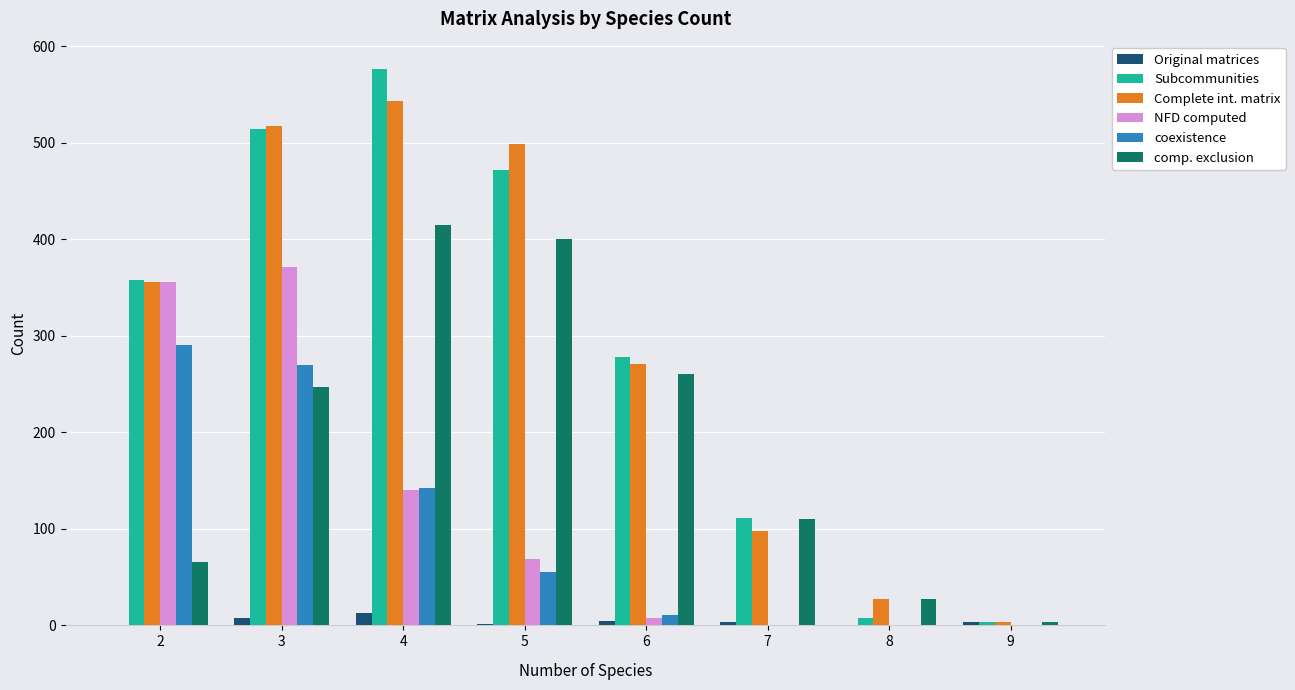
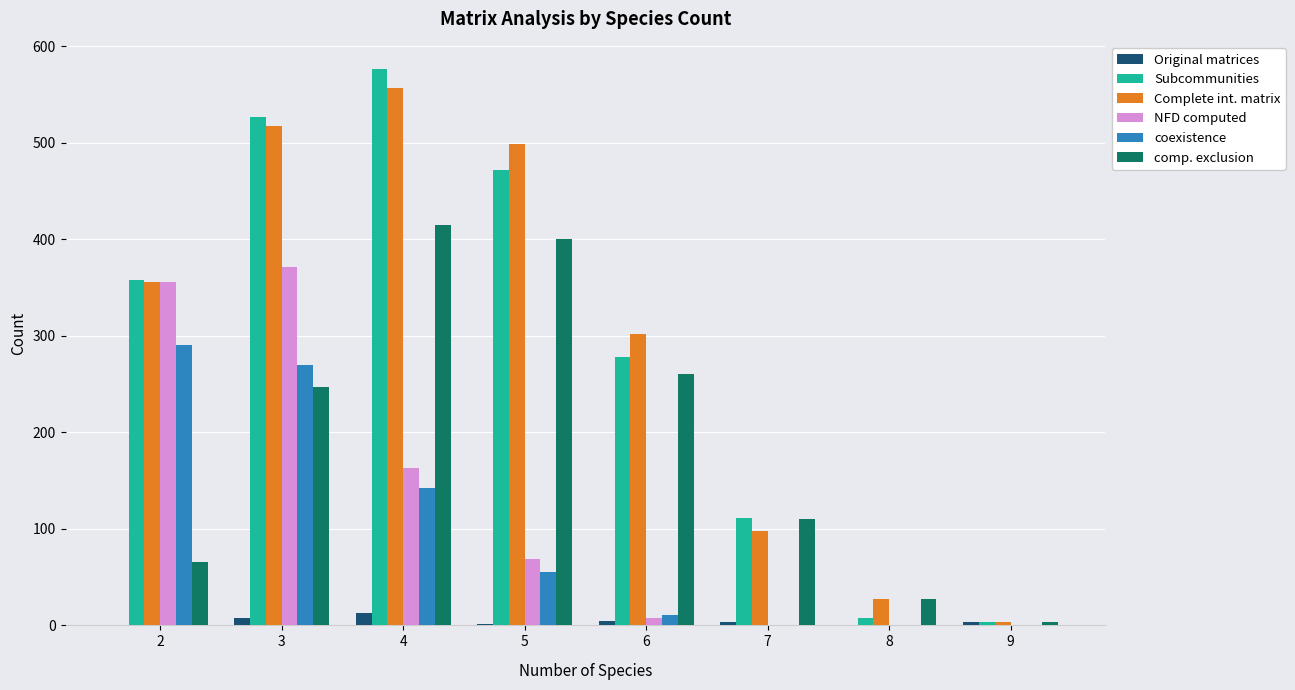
Subcommunities, 3: 510 -> 530
Complete int. matrix, 4: 540 -> 560
NFD computed, 4: 140 -> 160
Complete int. matrix, 6: 270 -> 300
